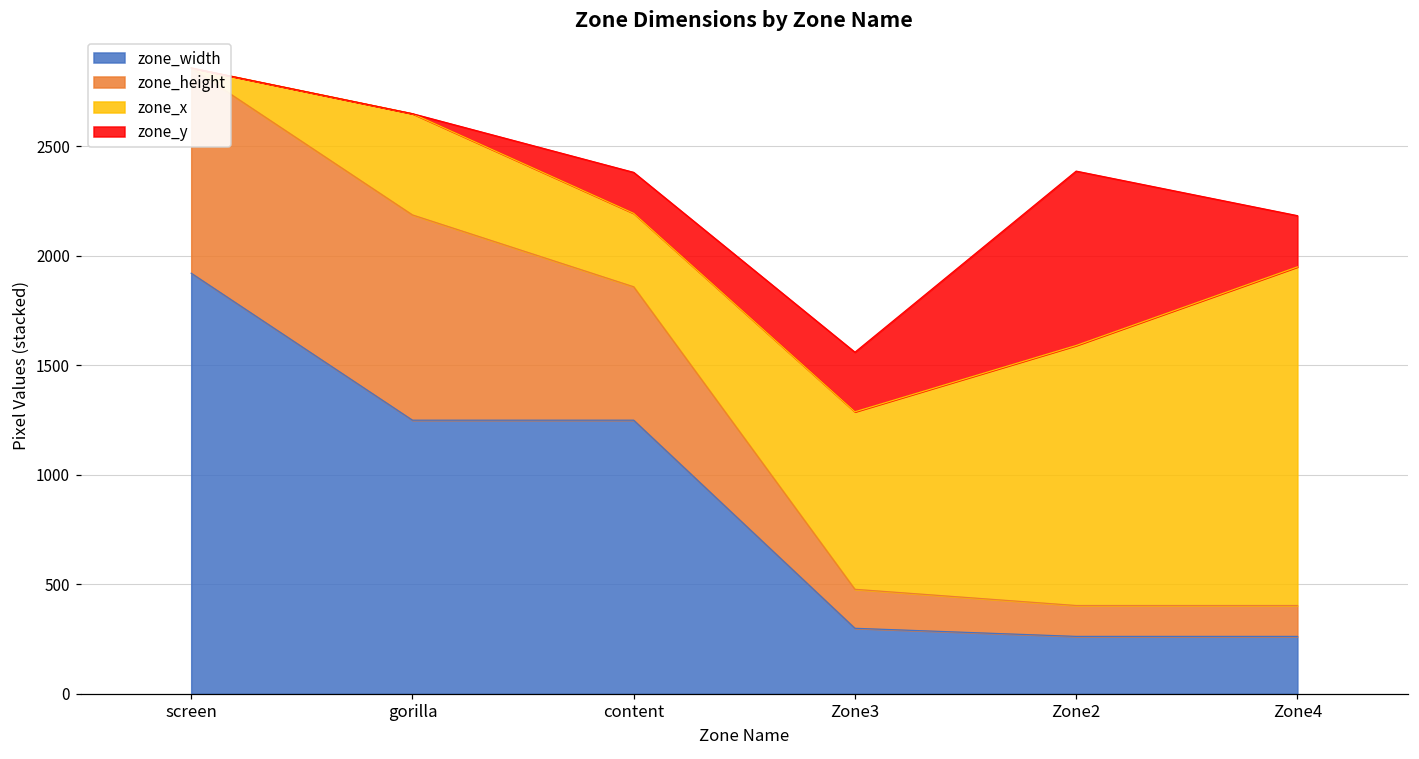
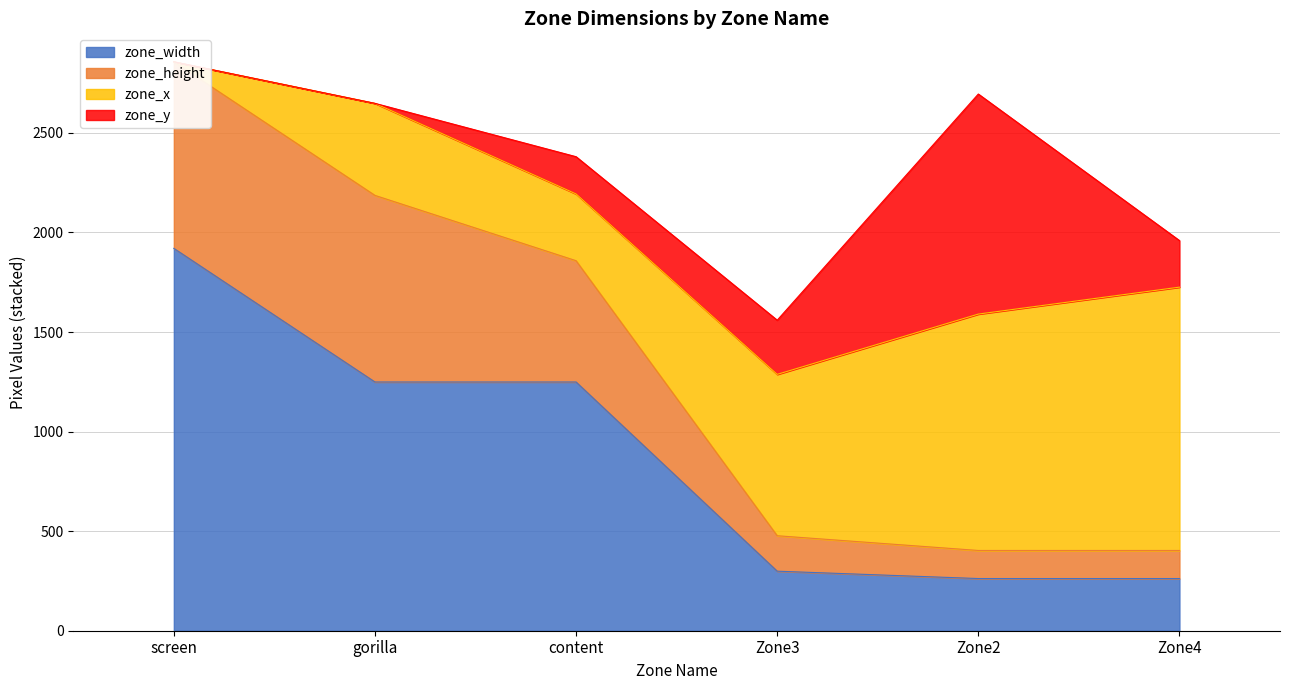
zone_y, Zone2: 800 -> 1110
zone_x, Zone4: 1550 -> 1320
